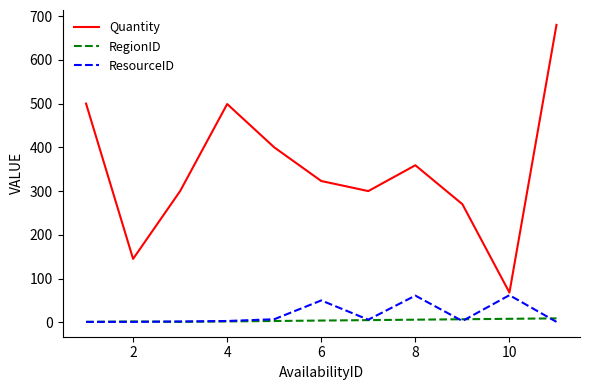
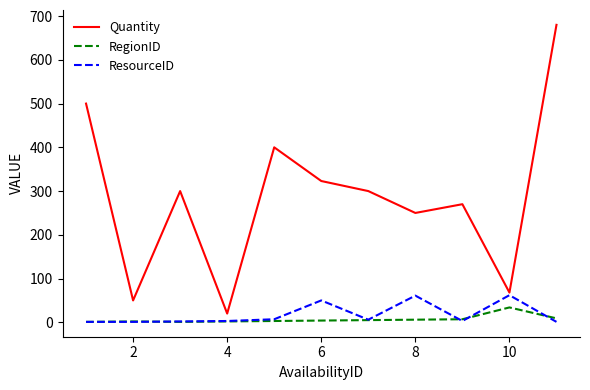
Quantity, 2: 150 -> 50
Quantity, 4: 500 -> 20
Quantity, 8: 360 -> 250
RegionID, 10: 10 -> 30
